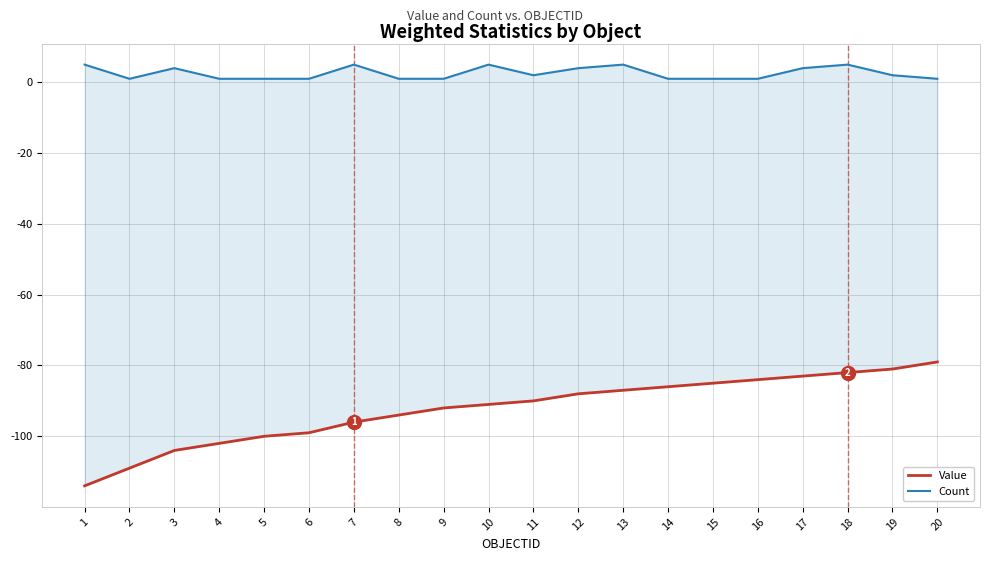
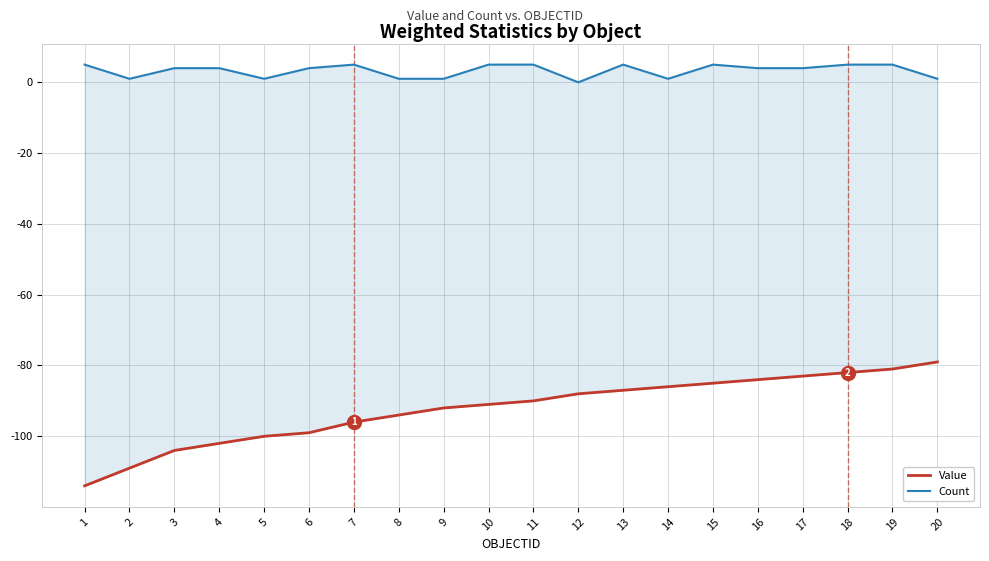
Count, 4: 1 -> 4
Count, 6: 1 -> 4
Count, 11: 2 -> 5
Count, 12: 4 -> 0
Count, 15: 1 -> 5
Count, 16: 1 -> 4
Count, 19: 2 -> 5
